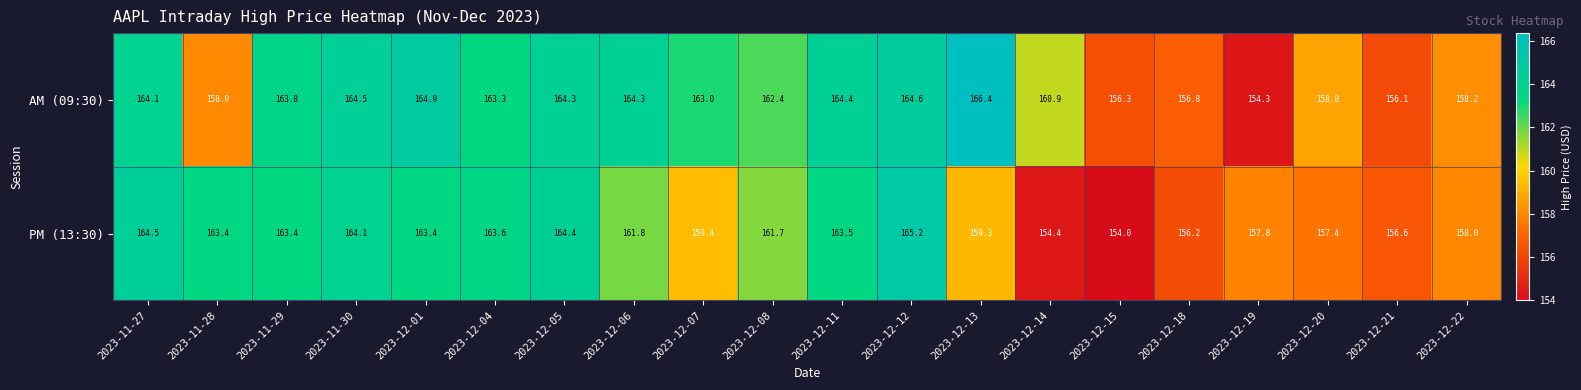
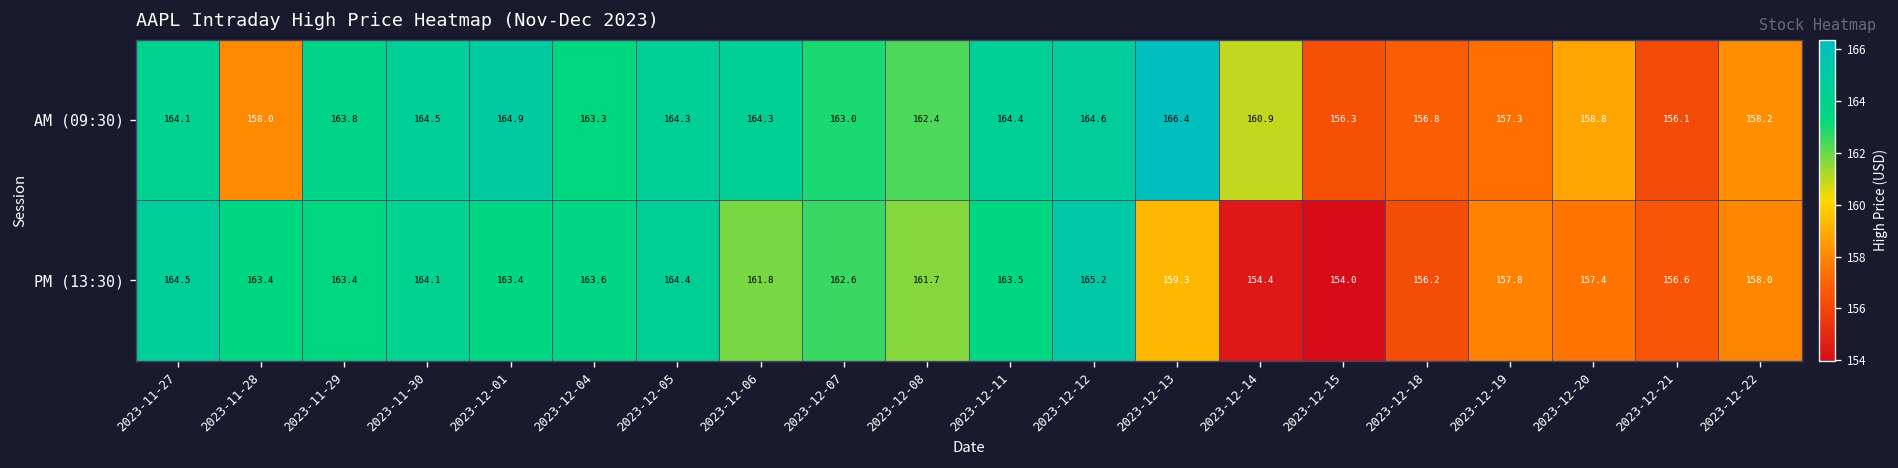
AM (09:30), 2023-12-19: 154.3 -> 157.3
PM (13:30), 2023-12-07: 159.4 -> 162.6
